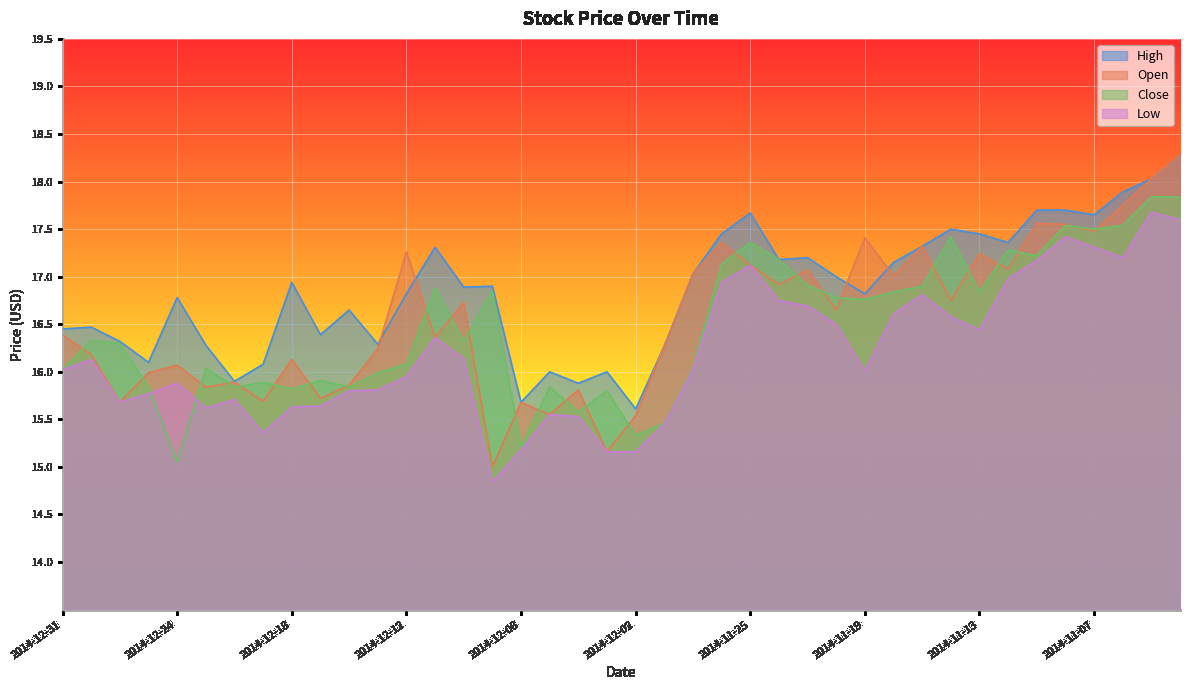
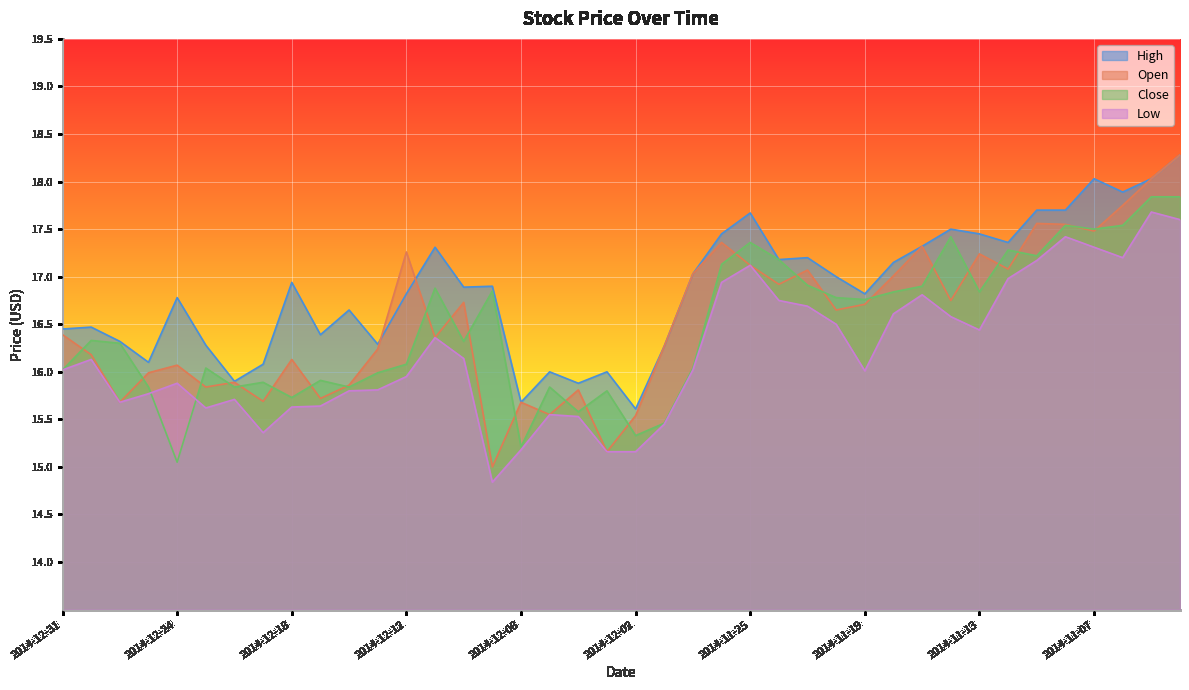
Close, 2014-12-18: 15.8 -> 15.7
Open, 2014-11-19: 17.4 -> 16.7
High, 2014-11-07: 17.7 -> 18.0
